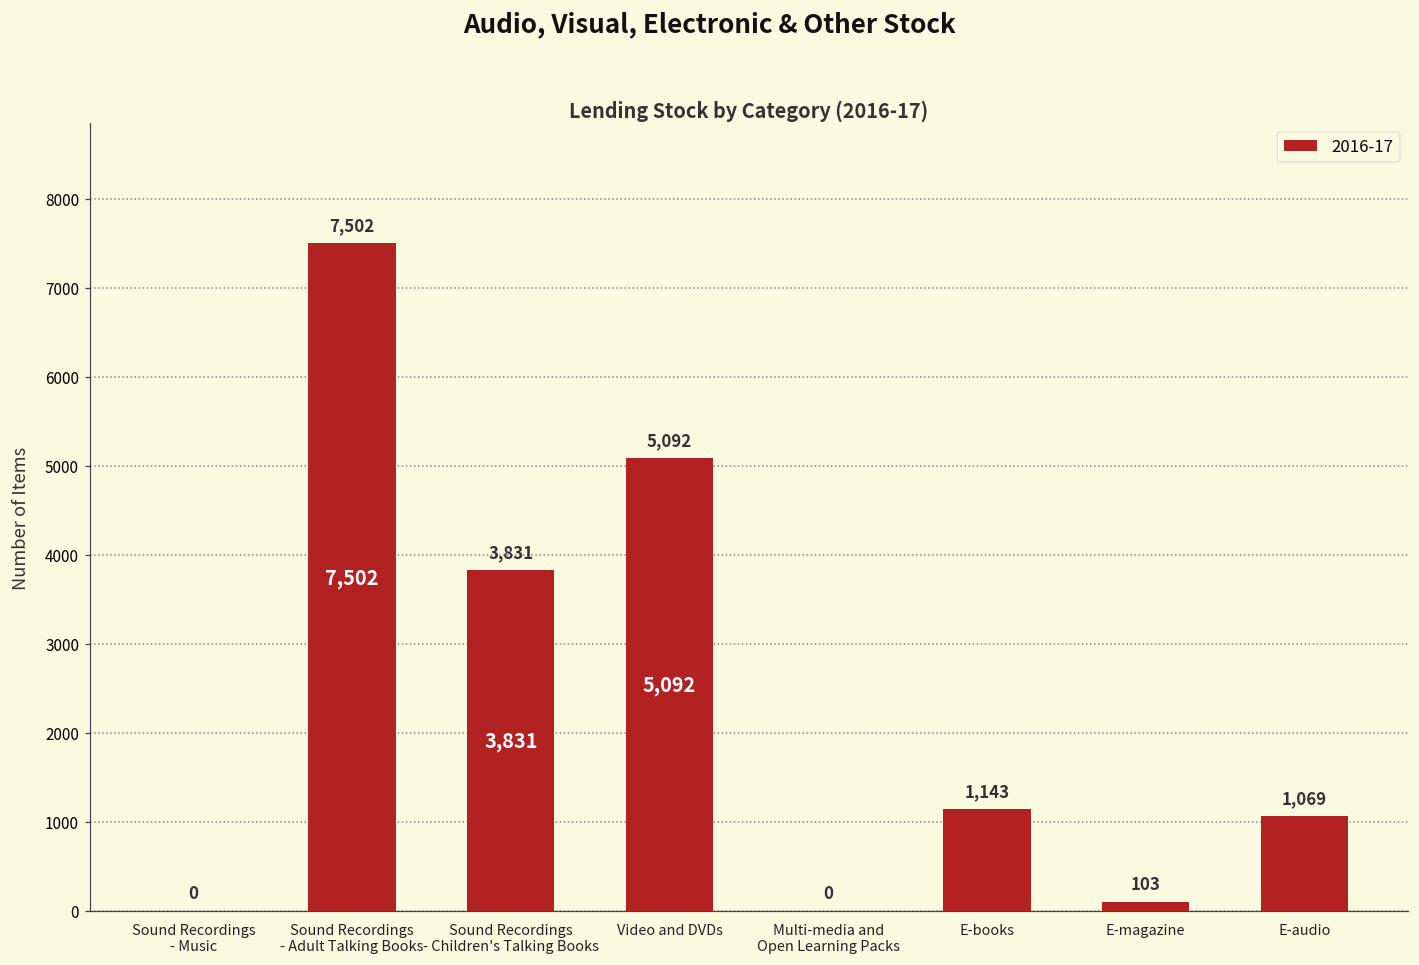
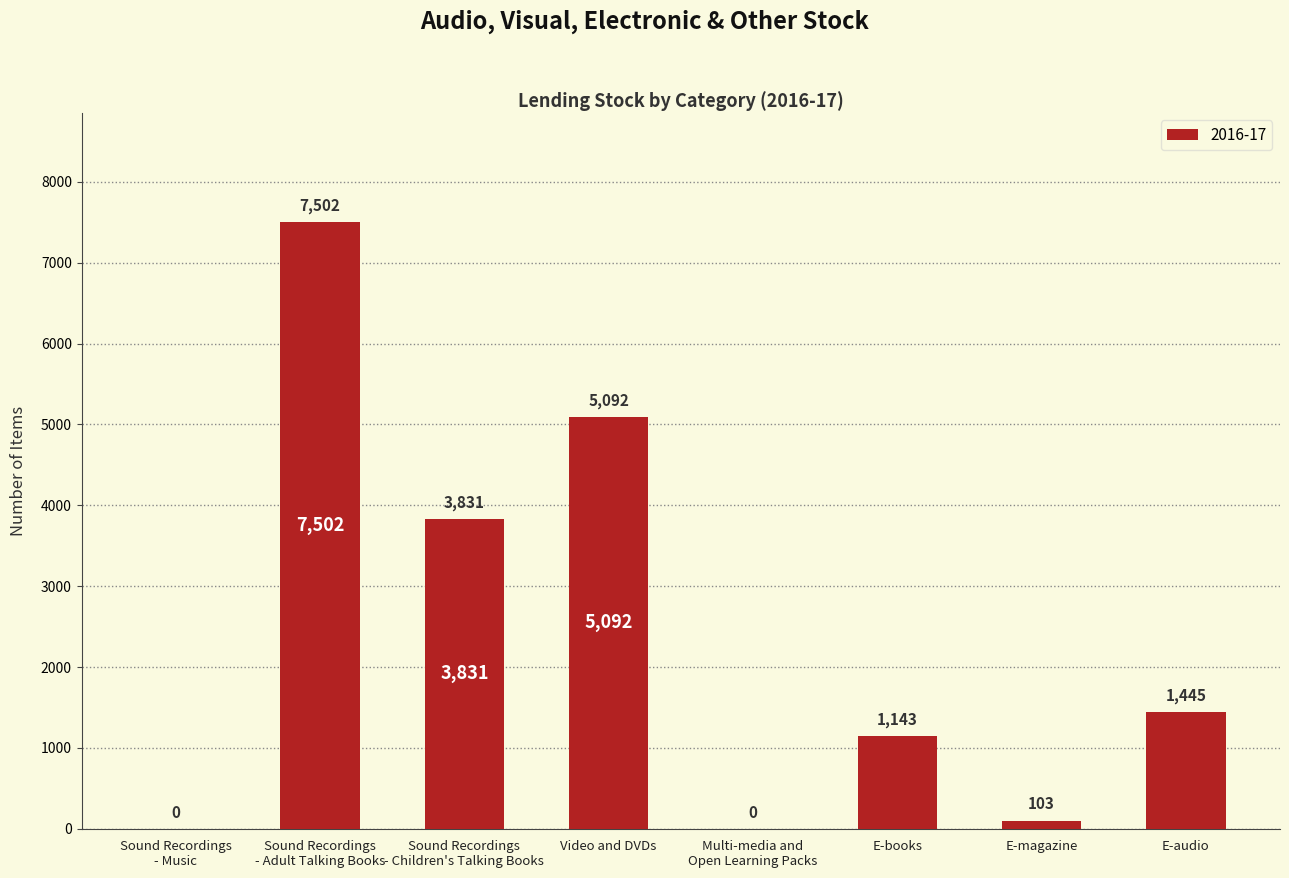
E-audio: 1,069 -> 1,445
